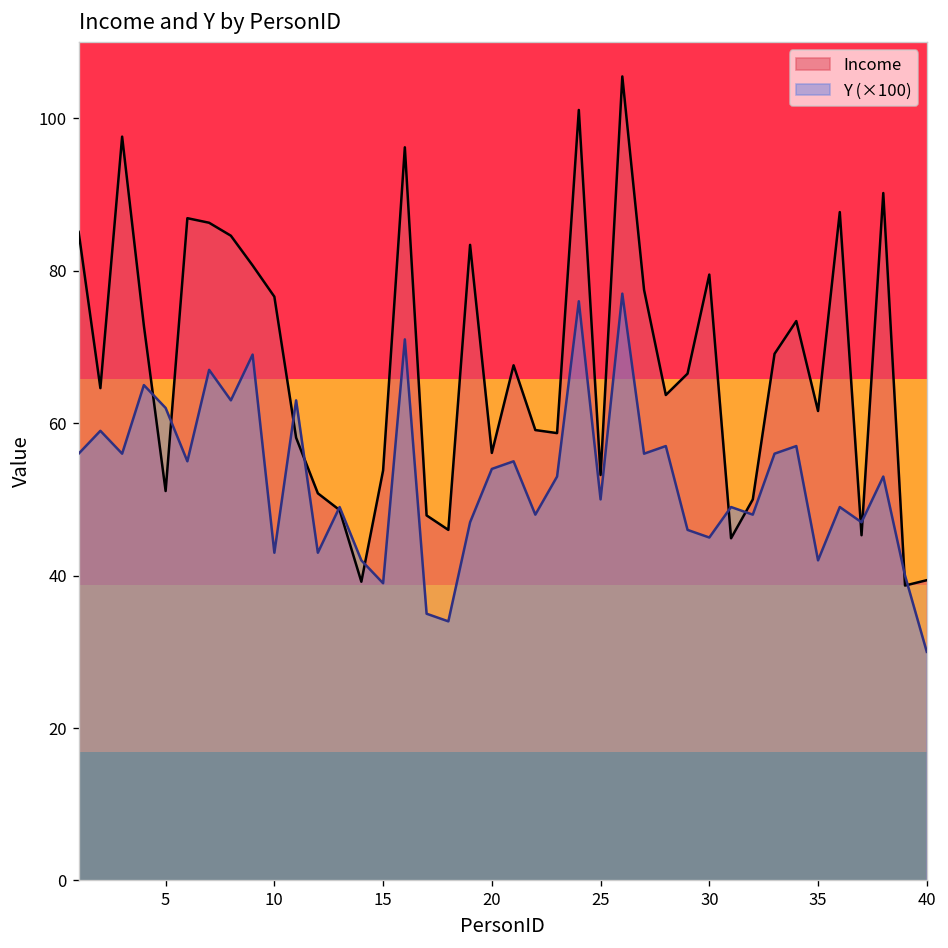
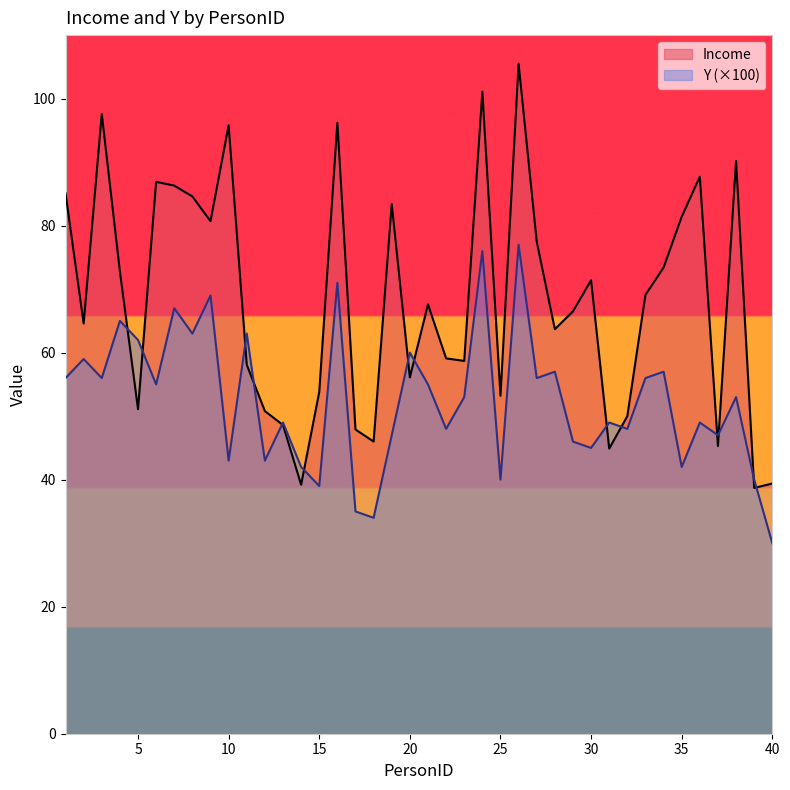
Income, 10: 77 -> 96
Y (×100), 20: 54 -> 60
Y (×100), 25: 50 -> 40
Income, 30: 80 -> 71
Income, 35: 62 -> 81
